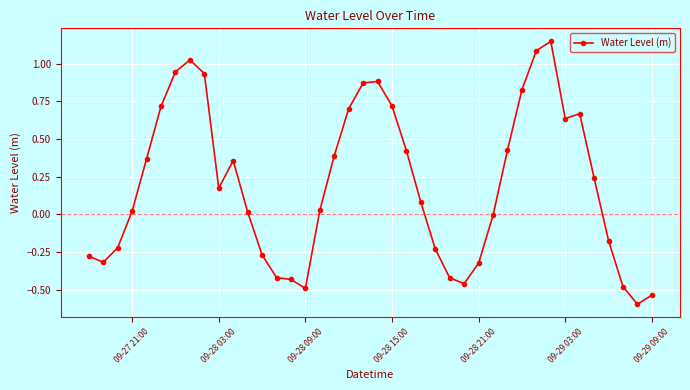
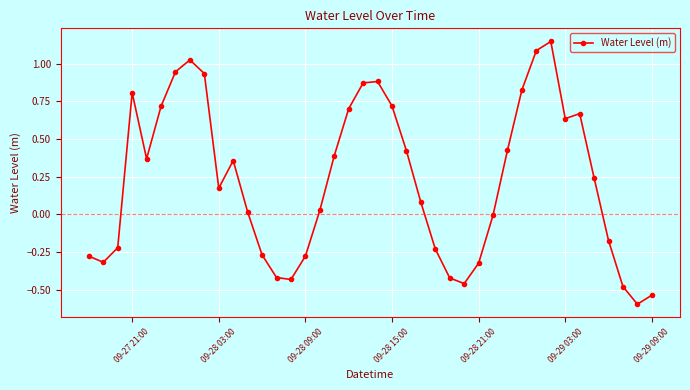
09-27 21:00: 0.02 -> 0.81
09-28 09:00: -0.49 -> -0.28
